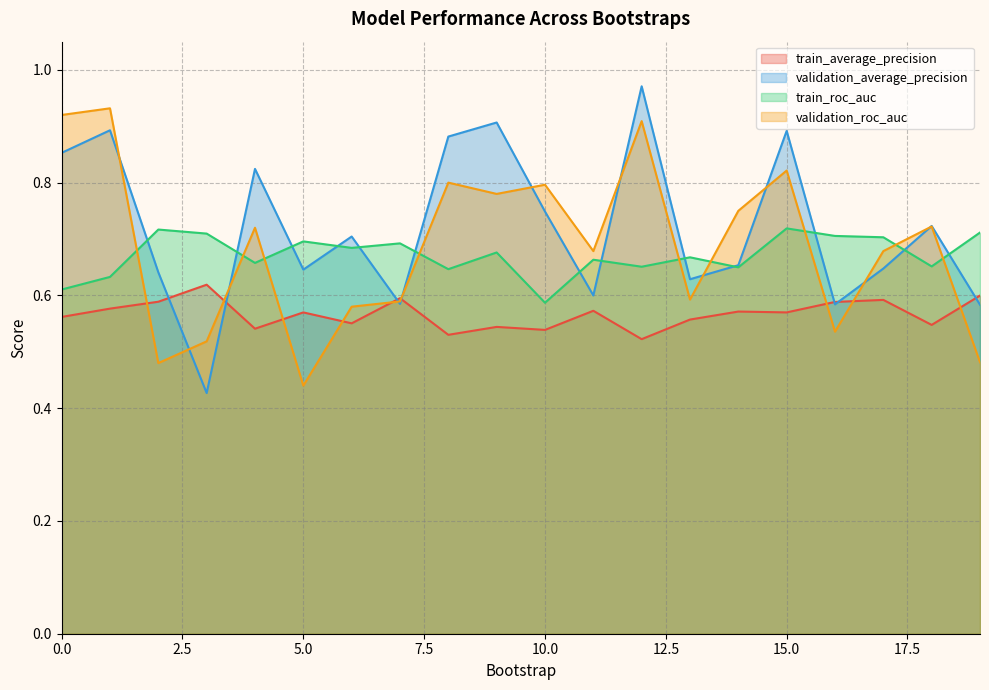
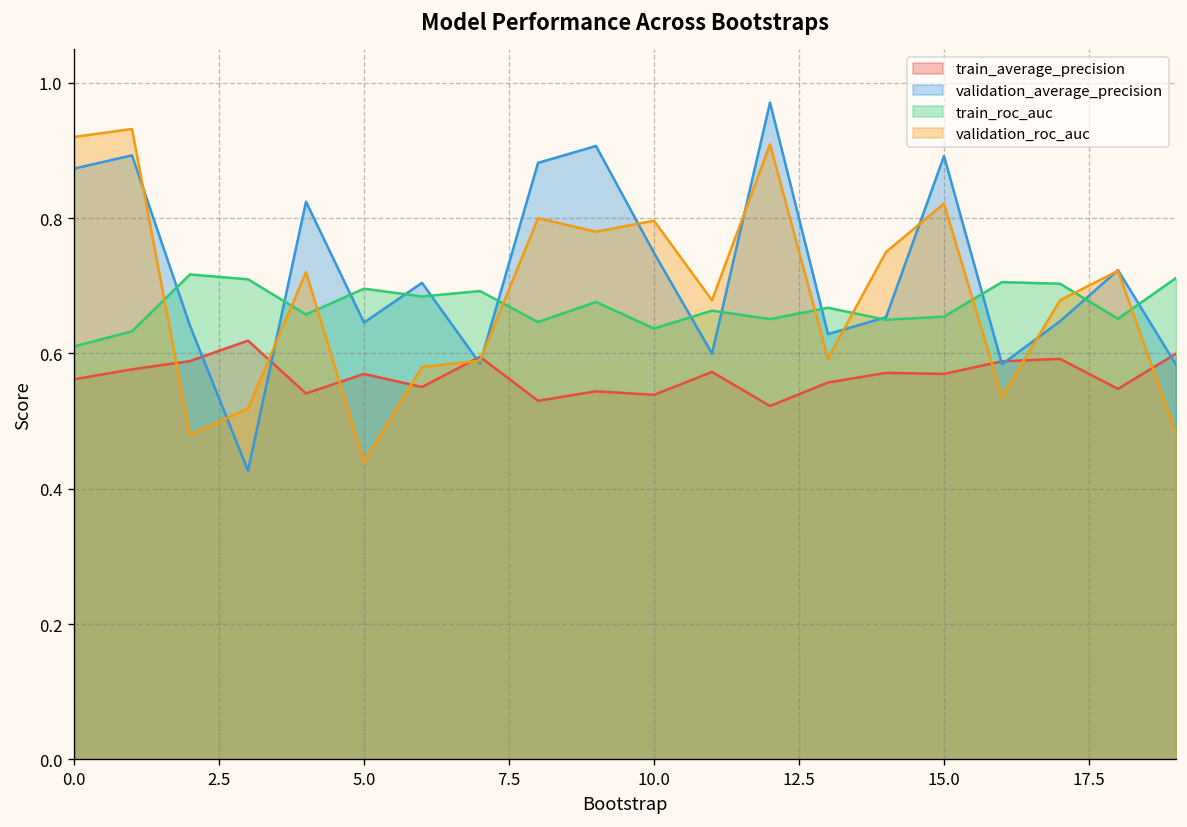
validation_average_precision, 0.0: 0.85 -> 0.87
train_roc_auc, 10.0: 0.59 -> 0.64
train_roc_auc, 15.0: 0.72 -> 0.65
